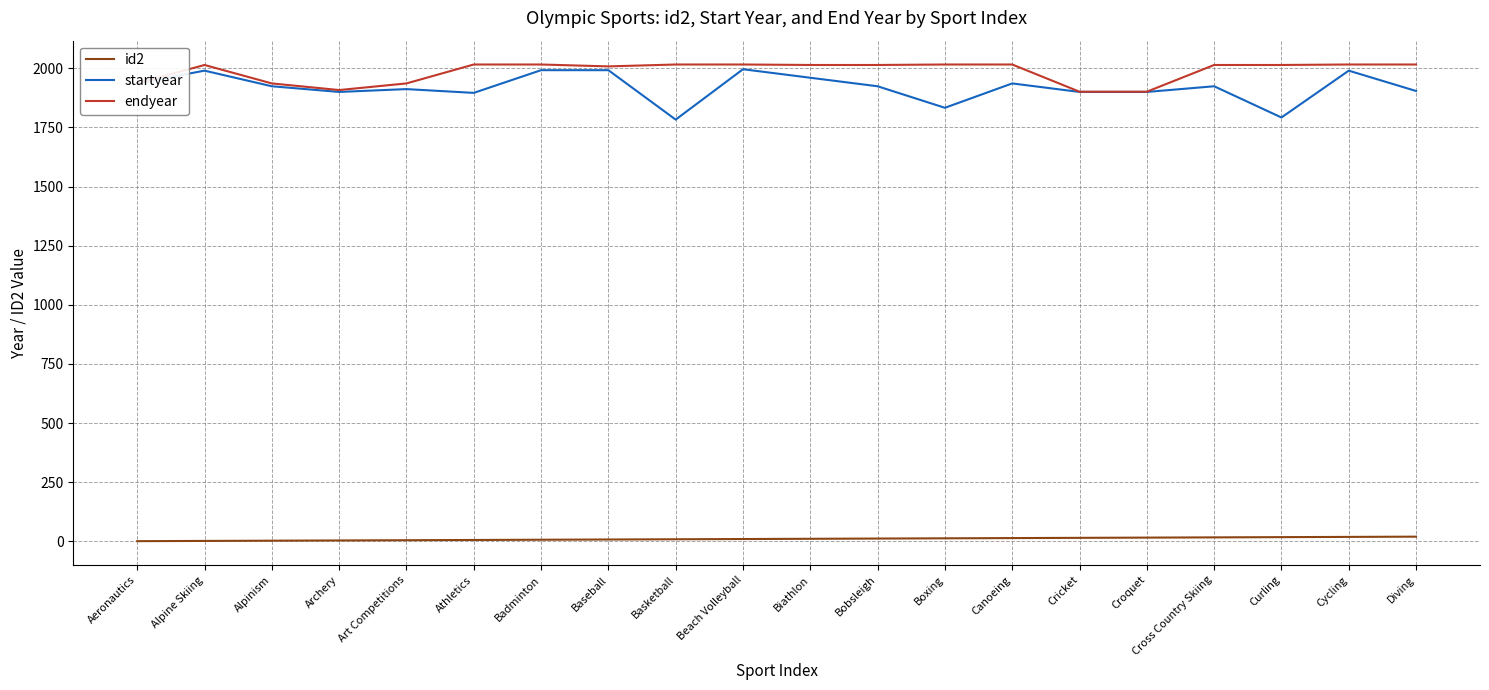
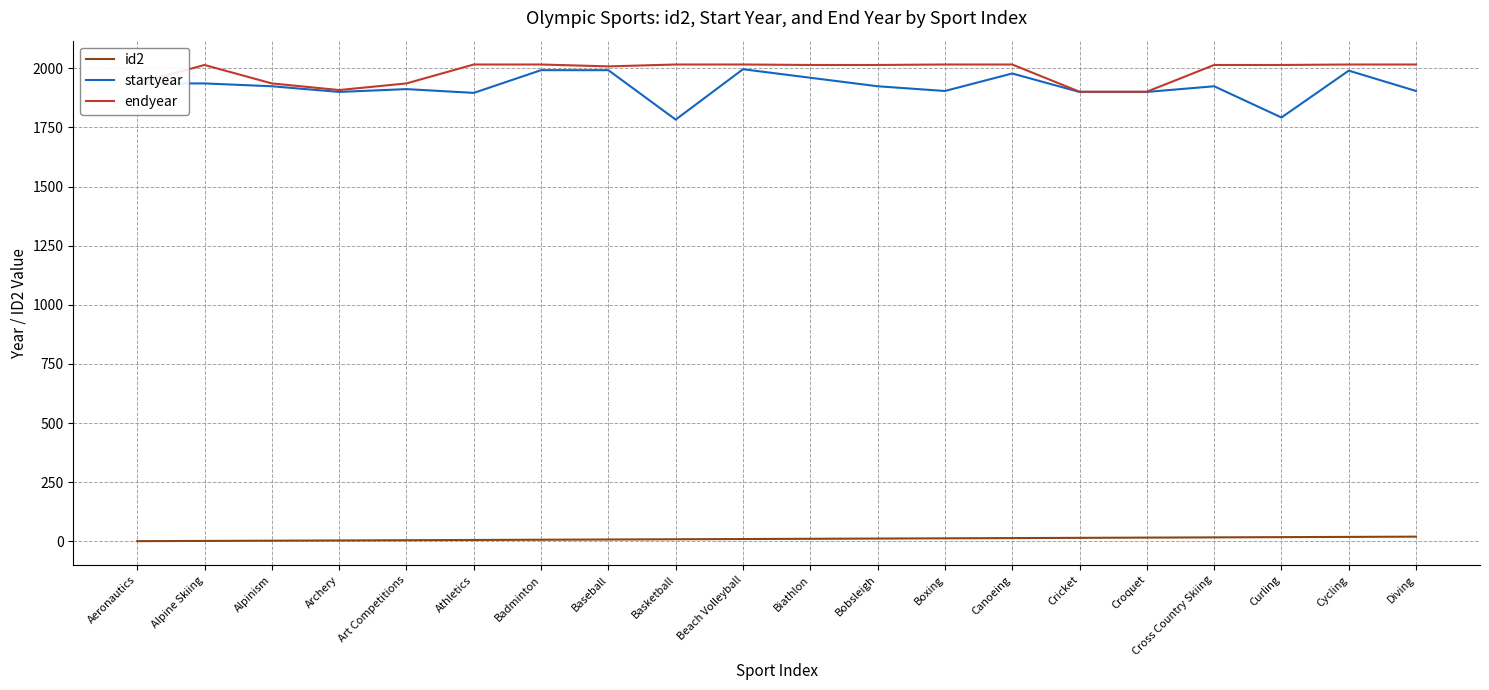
startyear, Alpine Skiing: 1990 -> 1940
startyear, Boxing: 1830 -> 1900
startyear, Canoeing: 1940 -> 1980
